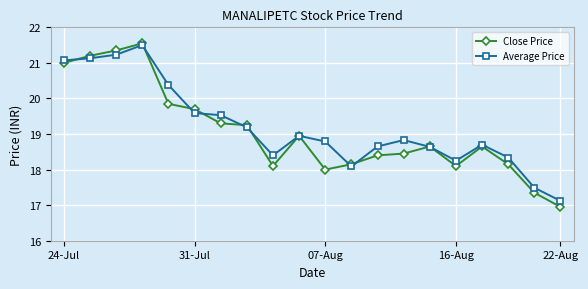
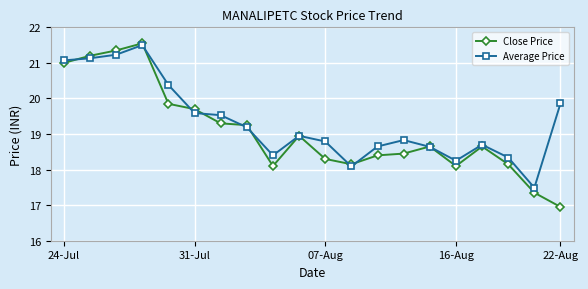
Close Price, 07-Aug: 18.0 -> 18.3
Average Price, 22-Aug: 17.1 -> 19.9
